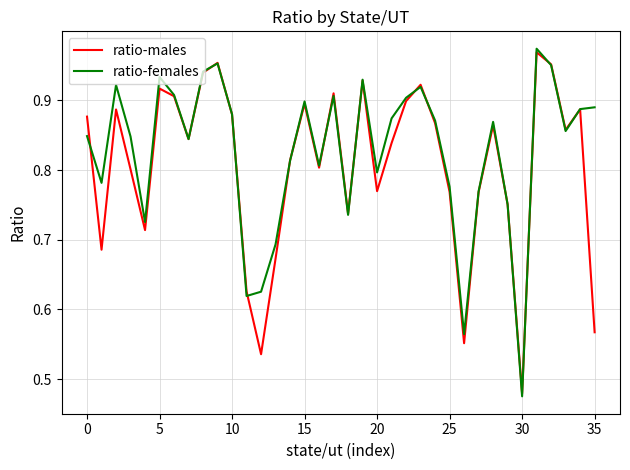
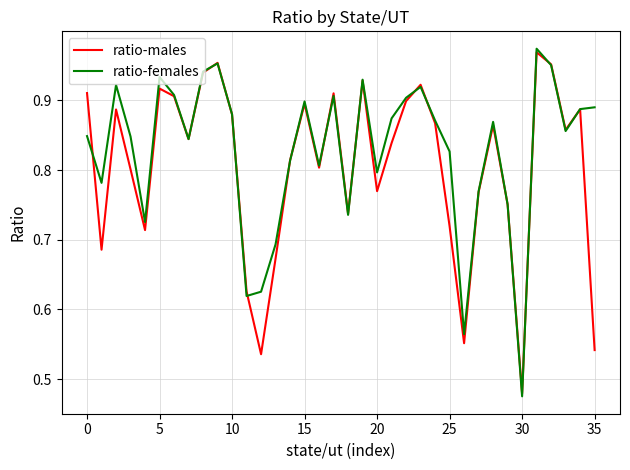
ratio-males, 0: 0.88 -> 0.91
ratio-males, 25: 0.77 -> 0.72
ratio-females, 25: 0.78 -> 0.83
ratio-males, 35: 0.57 -> 0.54
